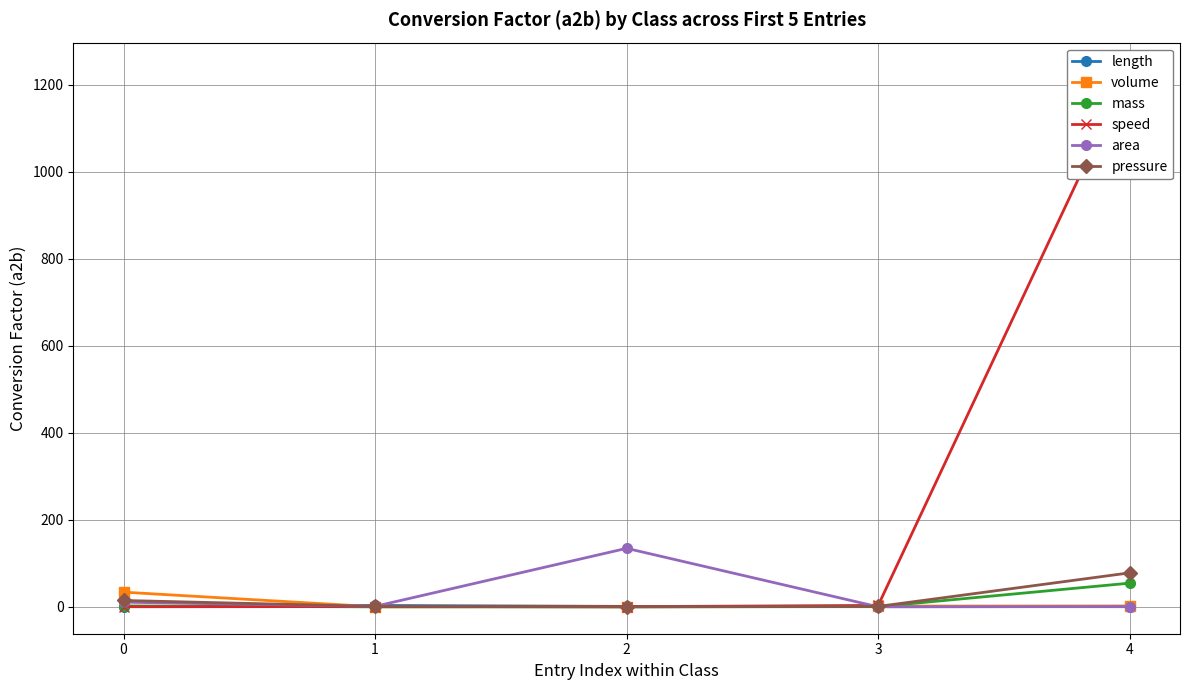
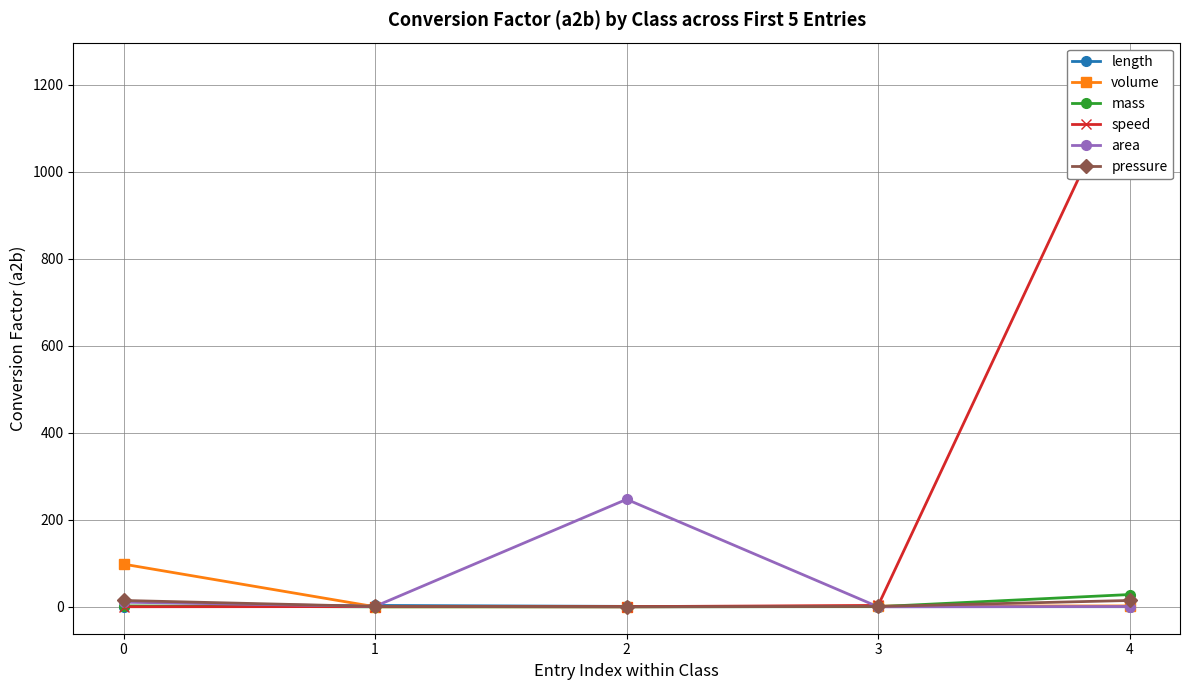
volume, 0: 30 -> 100
area, 2: 130 -> 250
mass, 4: 50 -> 30
pressure, 4: 80 -> 10
